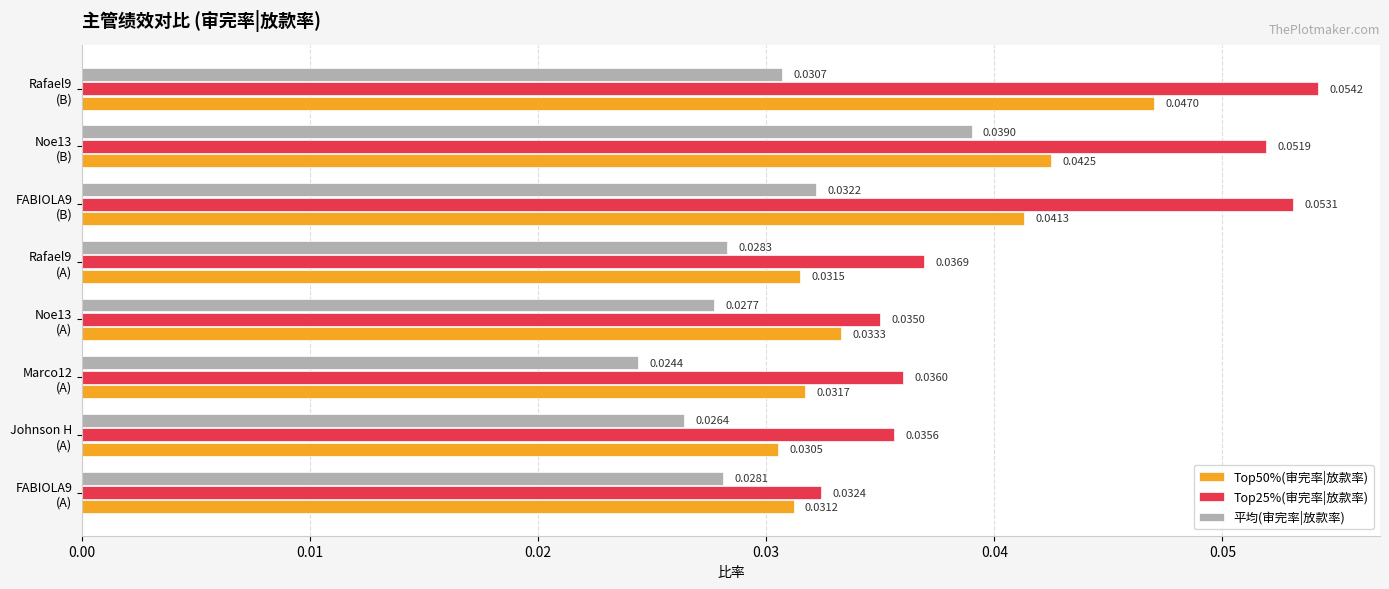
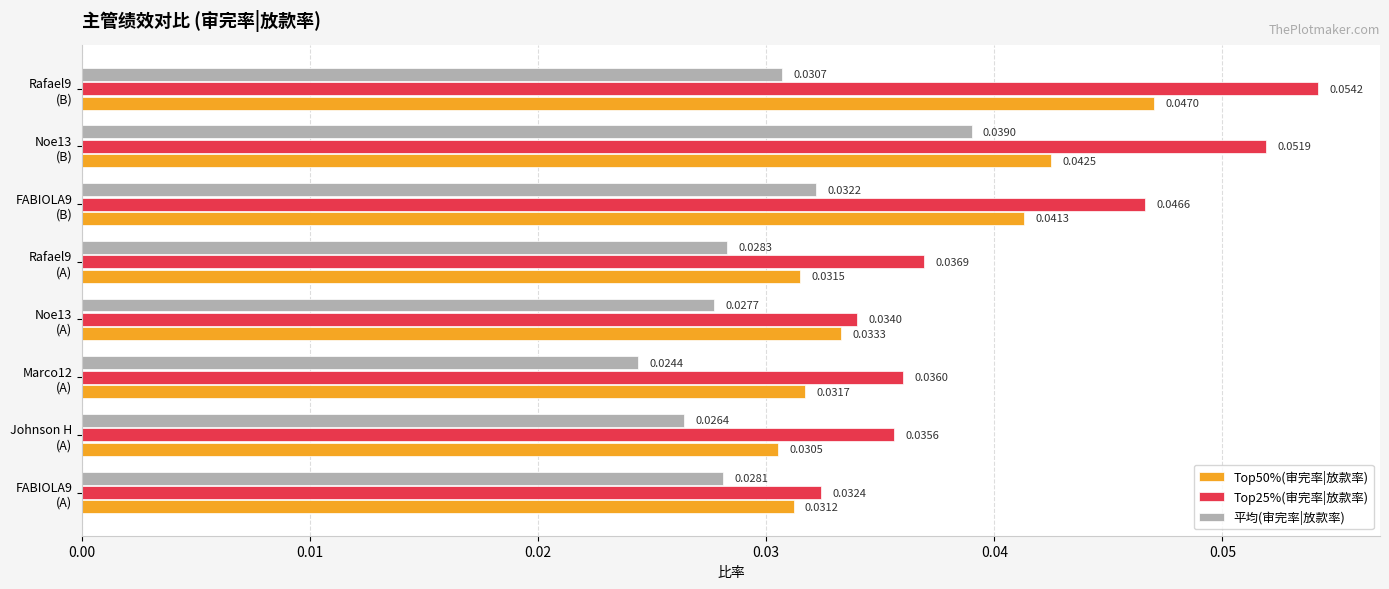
Top25%(审完率|放款率), FABIOLA9 (B): 0.0531 -> 0.0466
Top25%(审完率|放款率), Noe13 (A): 0.0350 -> 0.0340
